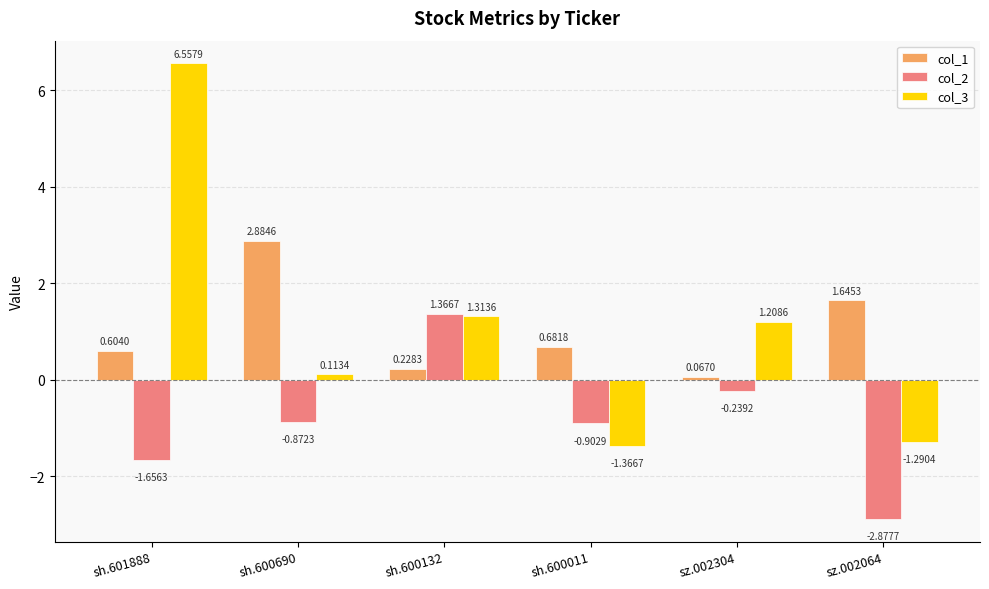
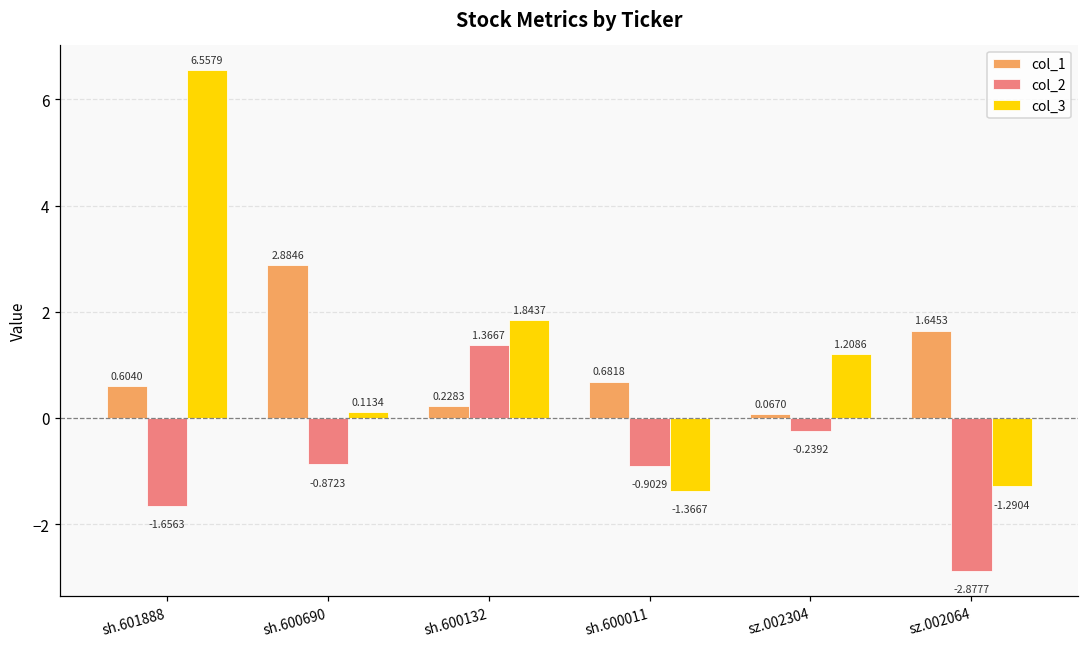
col_3, sh.600132: 1.3136 -> 1.8437
